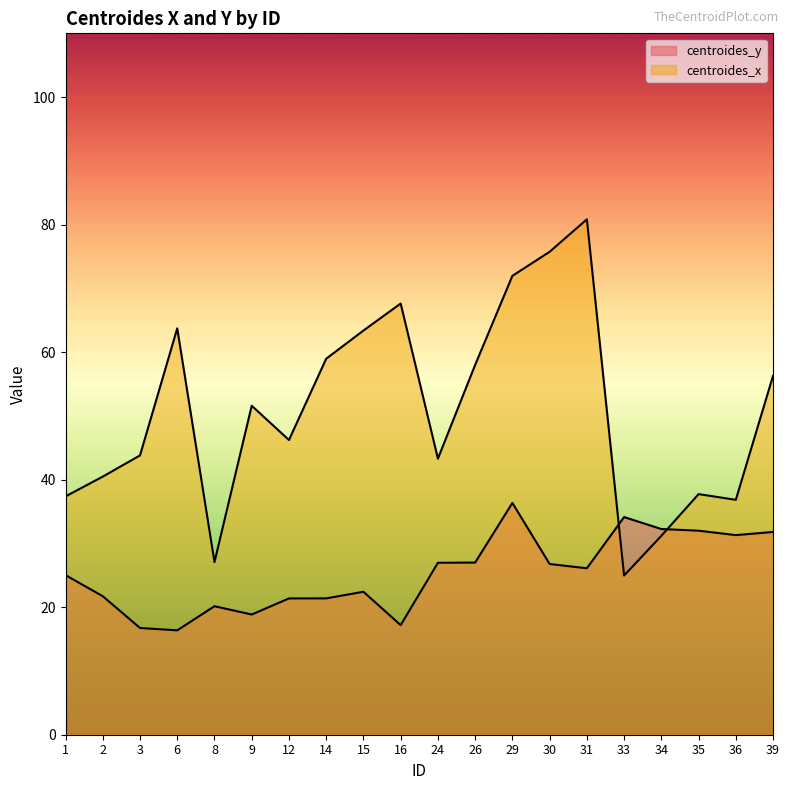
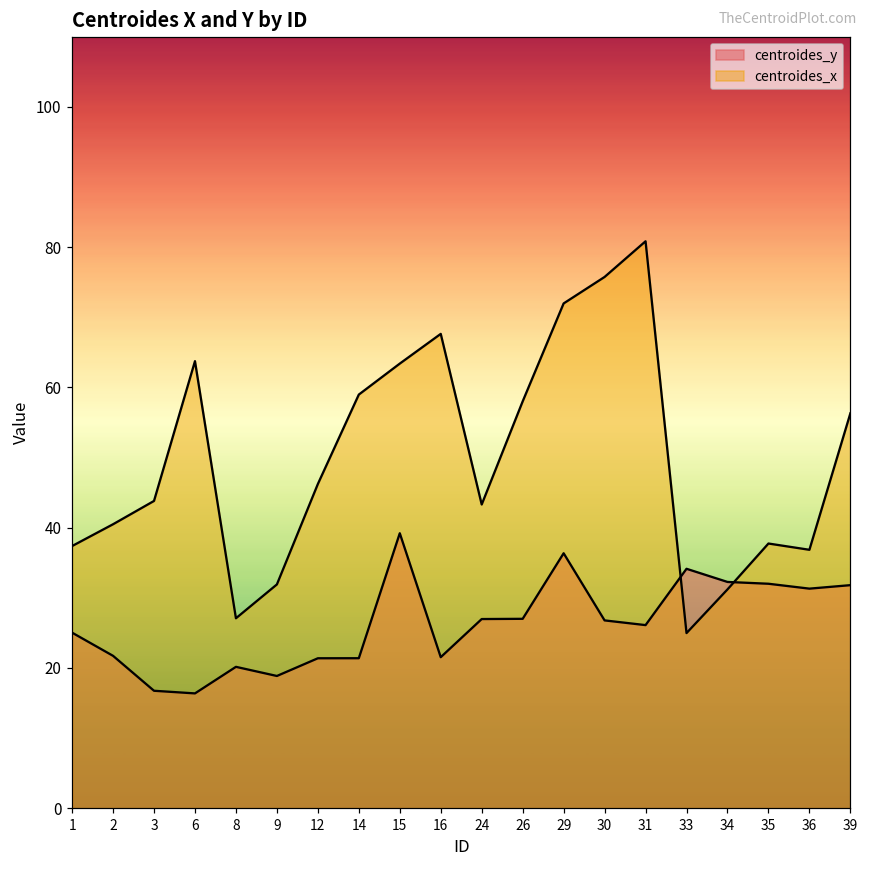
centroides_x, 9: 52 -> 32
centroides_y, 15: 22 -> 39
centroides_y, 16: 17 -> 22
